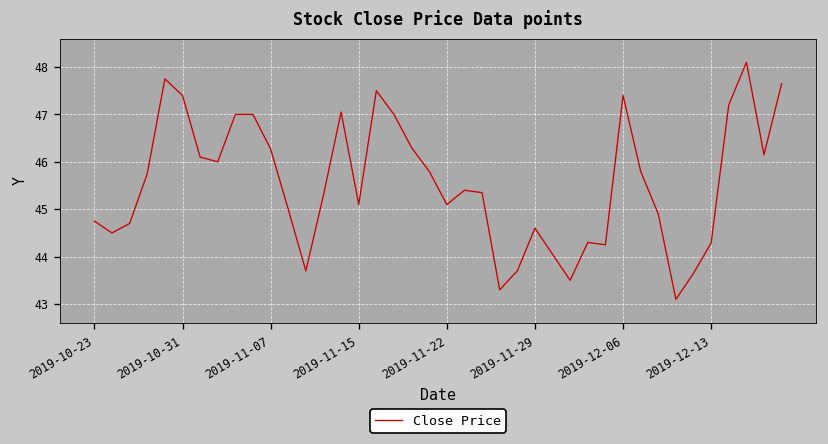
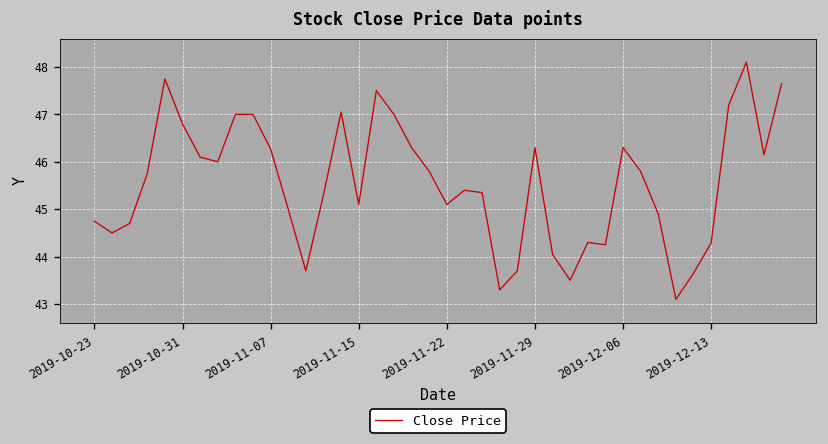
2019-10-31: 47.4 -> 46.8
2019-11-29: 44.6 -> 46.3
2019-12-06: 47.4 -> 46.3
